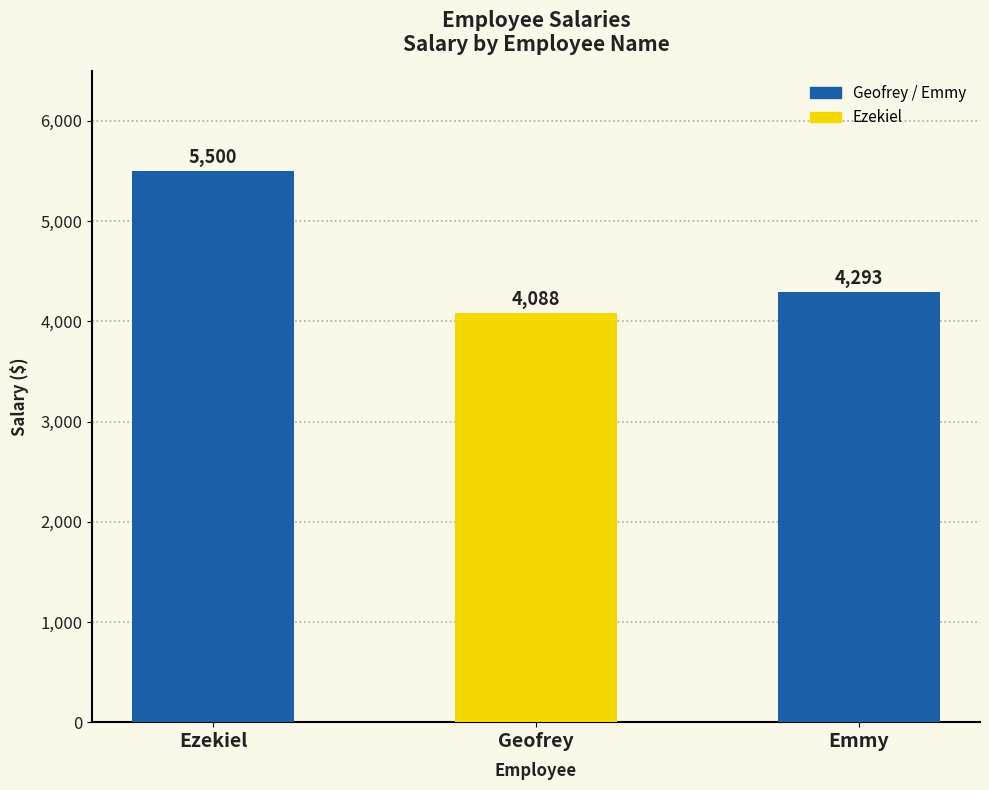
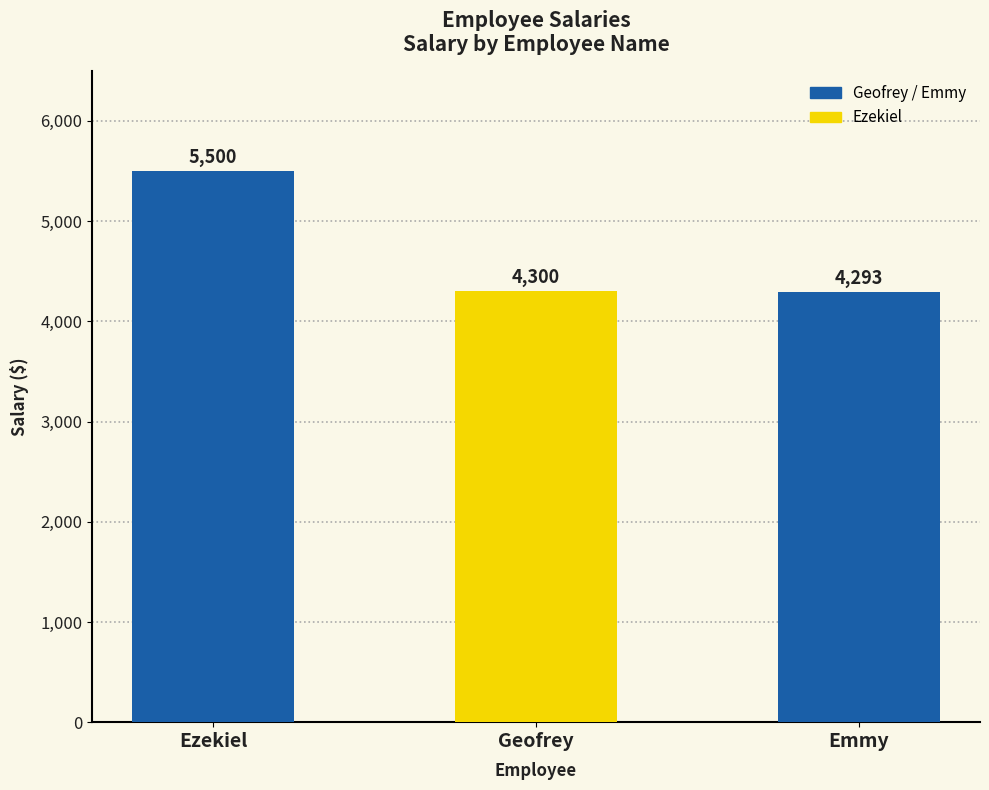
Geofrey: 4,088 -> 4,300
